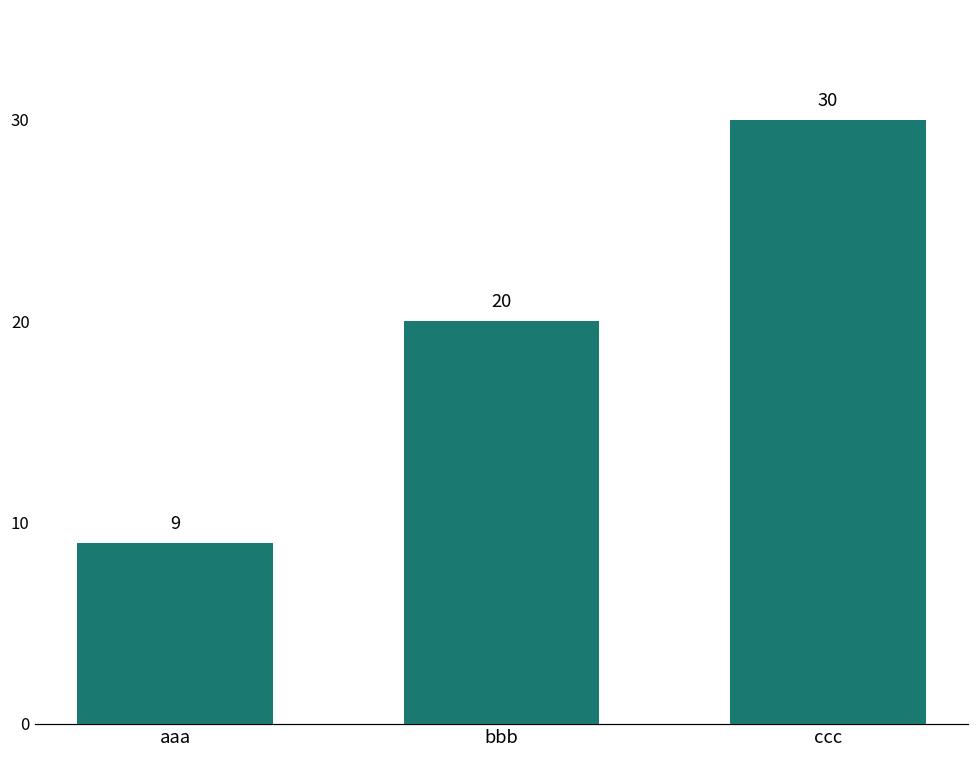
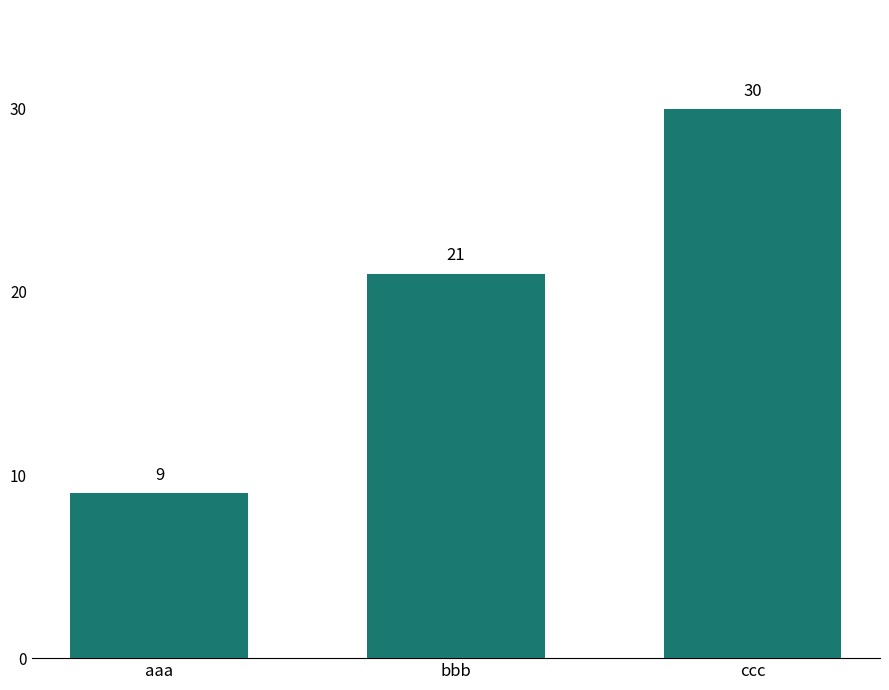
bbb: 20 -> 21
